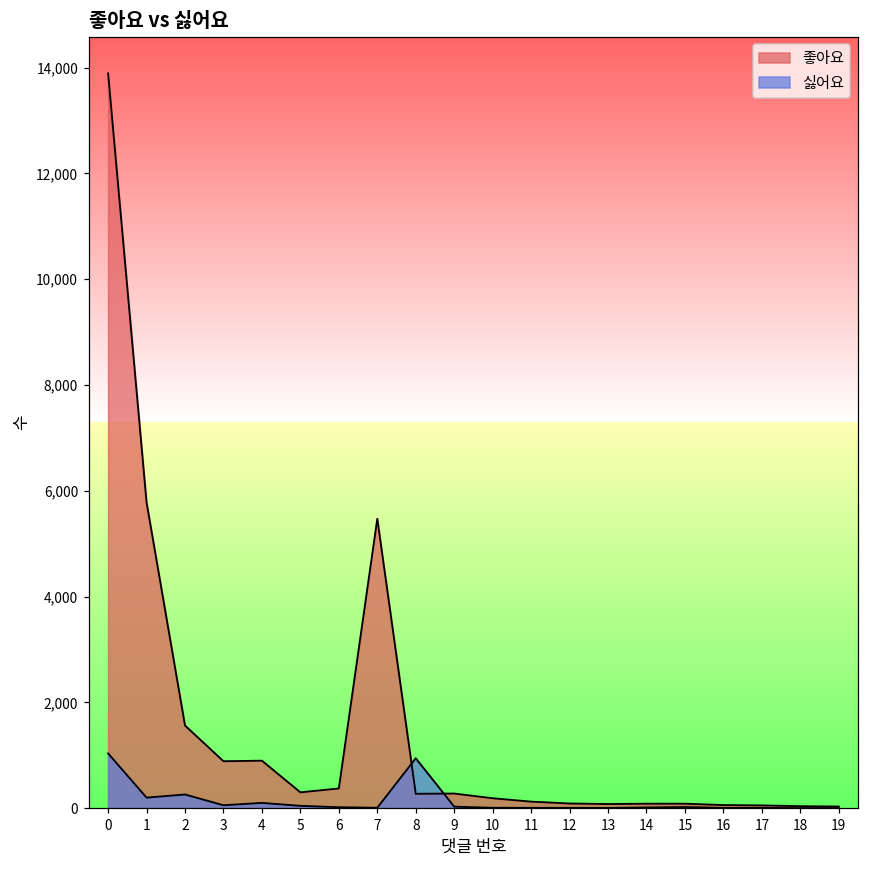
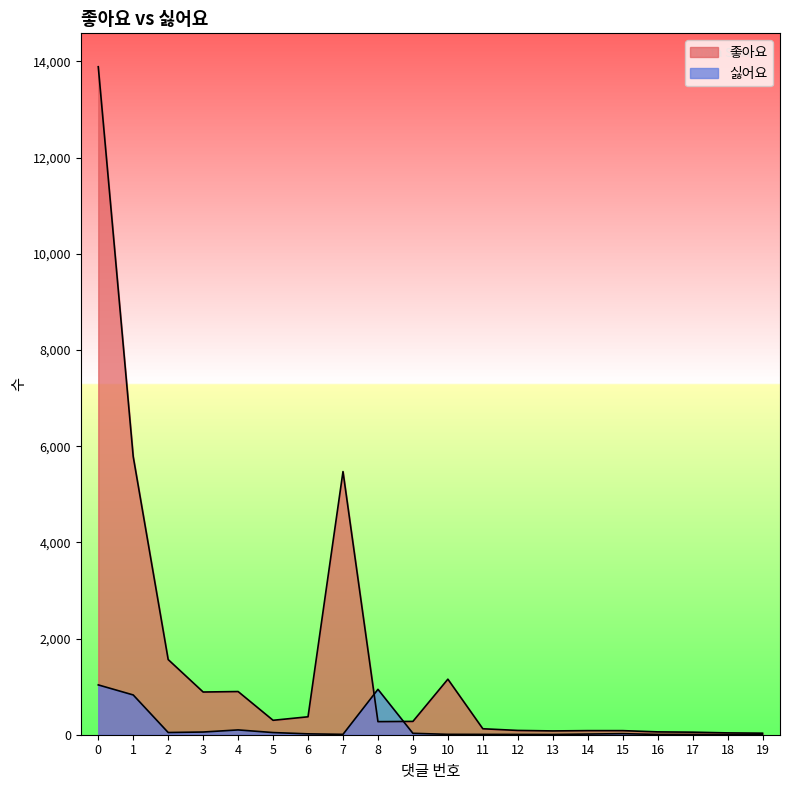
싫어요, 1: 200 -> 800
싫어요, 2: 300 -> 0
좋아요, 10: 200 -> 1,200
